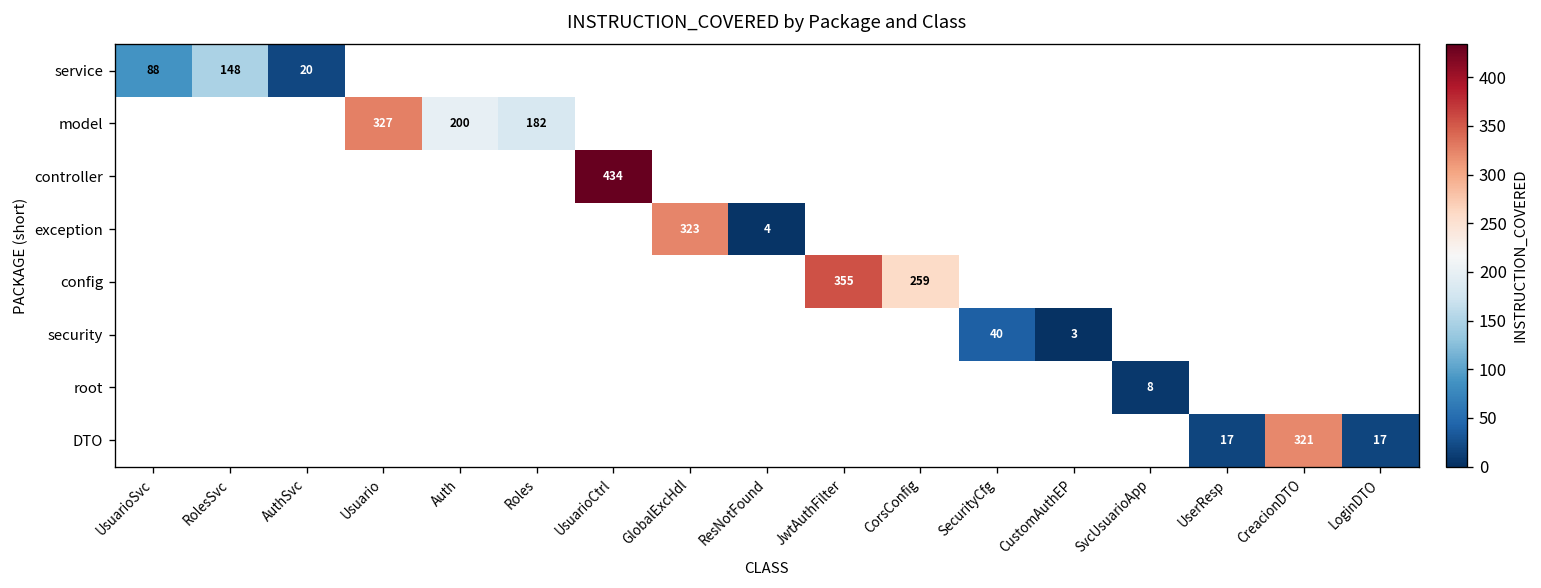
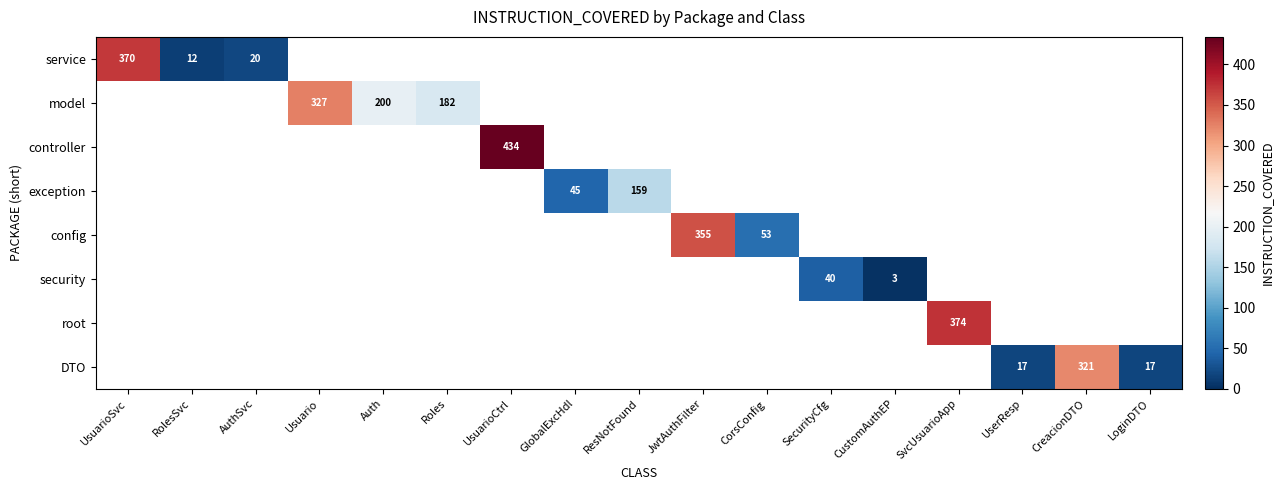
service, UsuarioSvc: 88 -> 370
service, RolesSvc: 148 -> 12
exception, GlobalExcHdl: 323 -> 45
exception, ResNotFound: 4 -> 159
config, CorsConfig: 259 -> 53
root, SvcUsuarioApp: 8 -> 374
